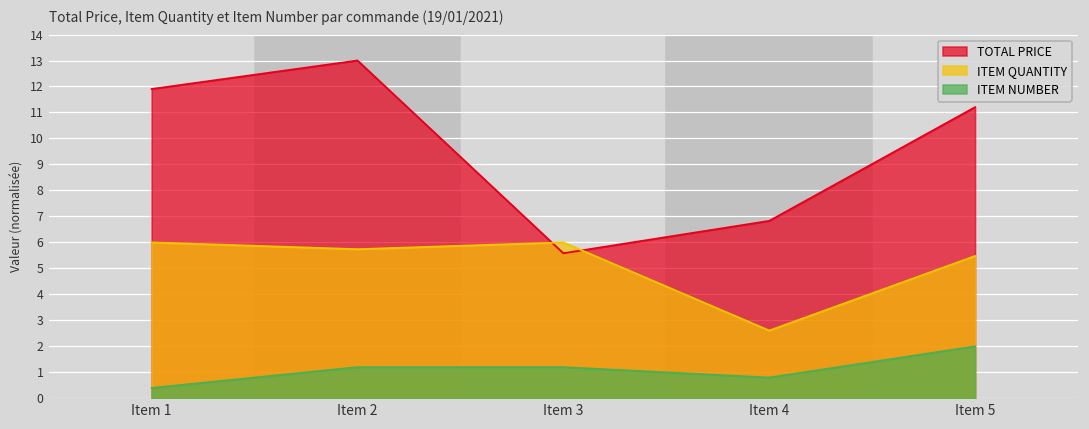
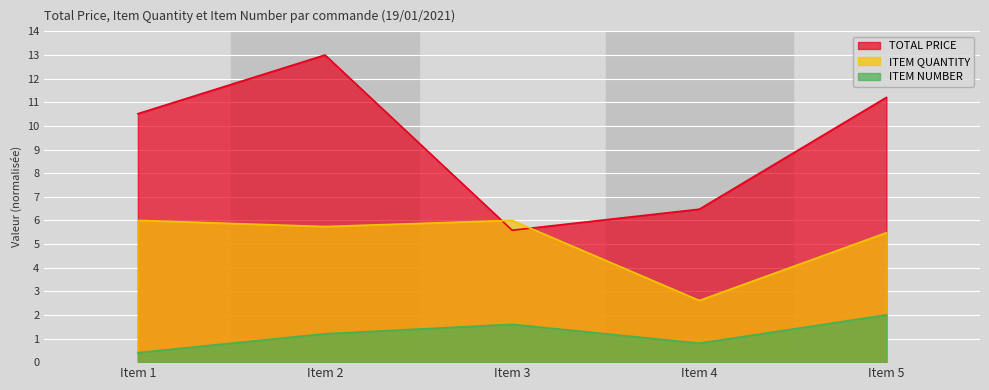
TOTAL PRICE, Item 1: 11.9 -> 10.5
ITEM NUMBER, Item 3: 1.2 -> 1.6
TOTAL PRICE, Item 4: 6.8 -> 6.5
